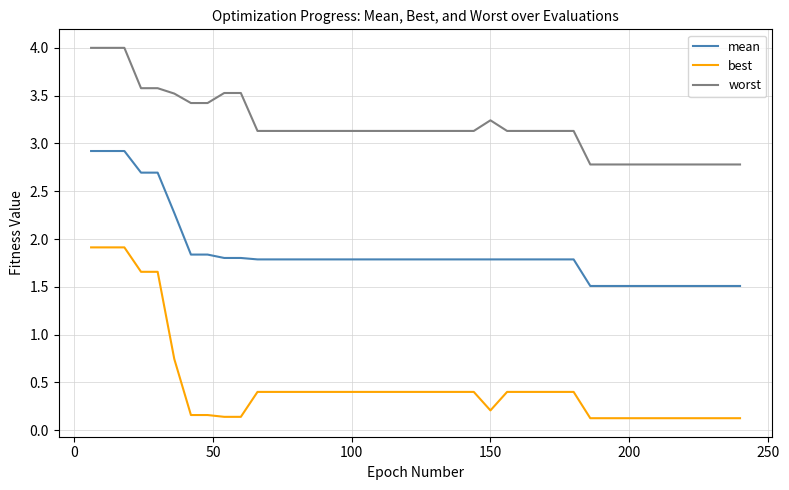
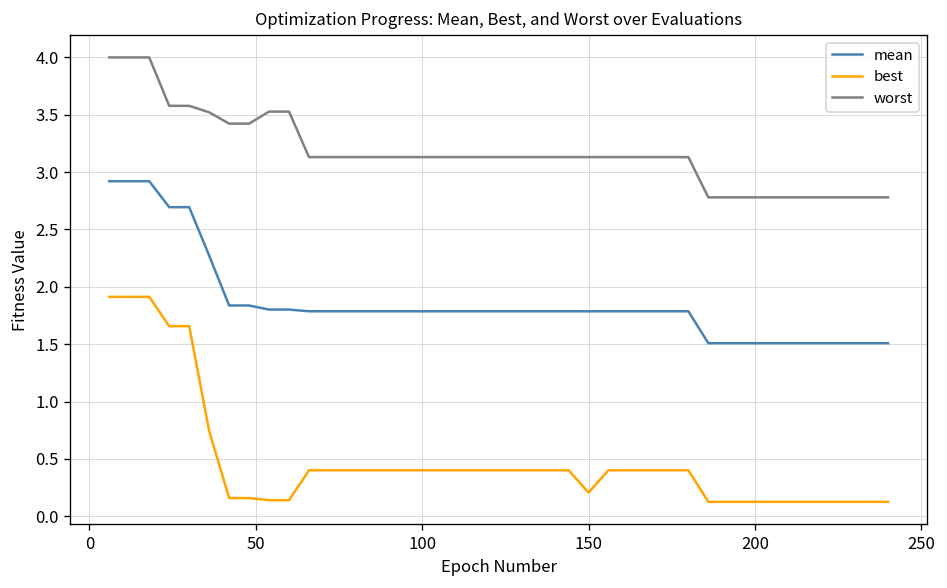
worst, 150: 3.2 -> 3.1
